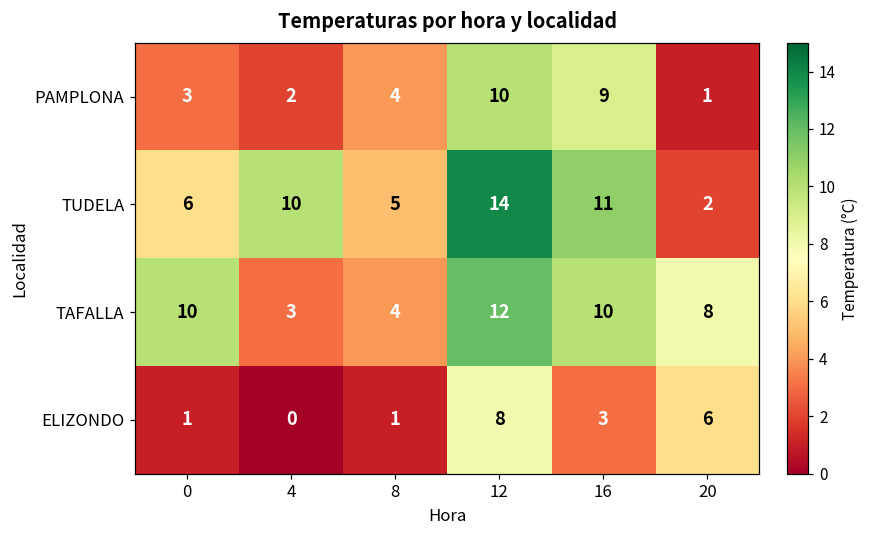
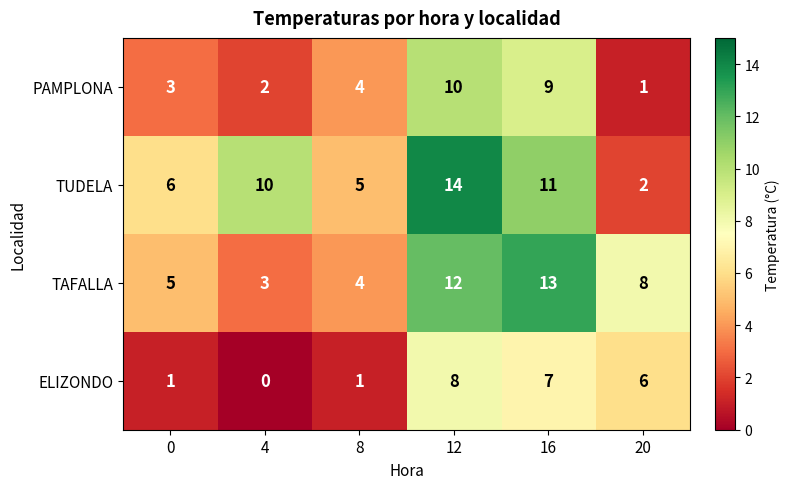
TAFALLA, 0: 10 -> 5
TAFALLA, 16: 10 -> 13
ELIZONDO, 16: 3 -> 7
